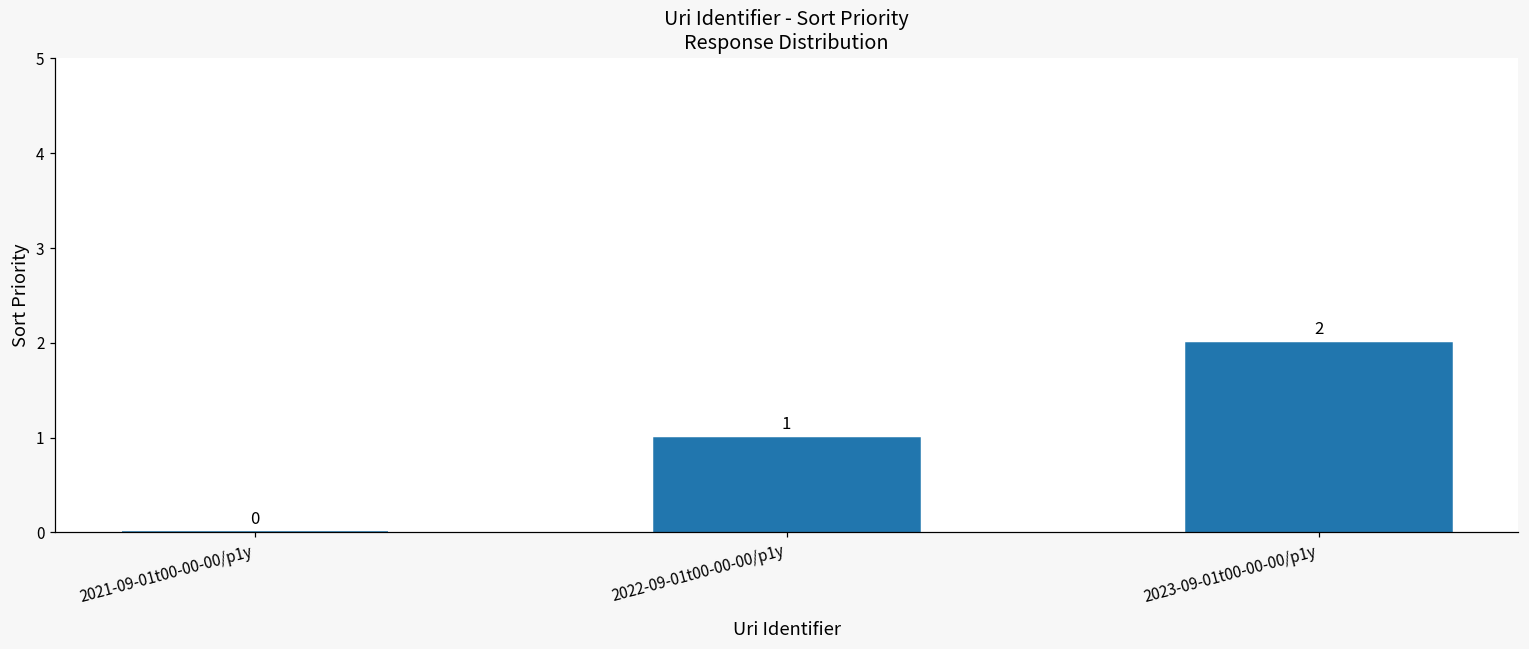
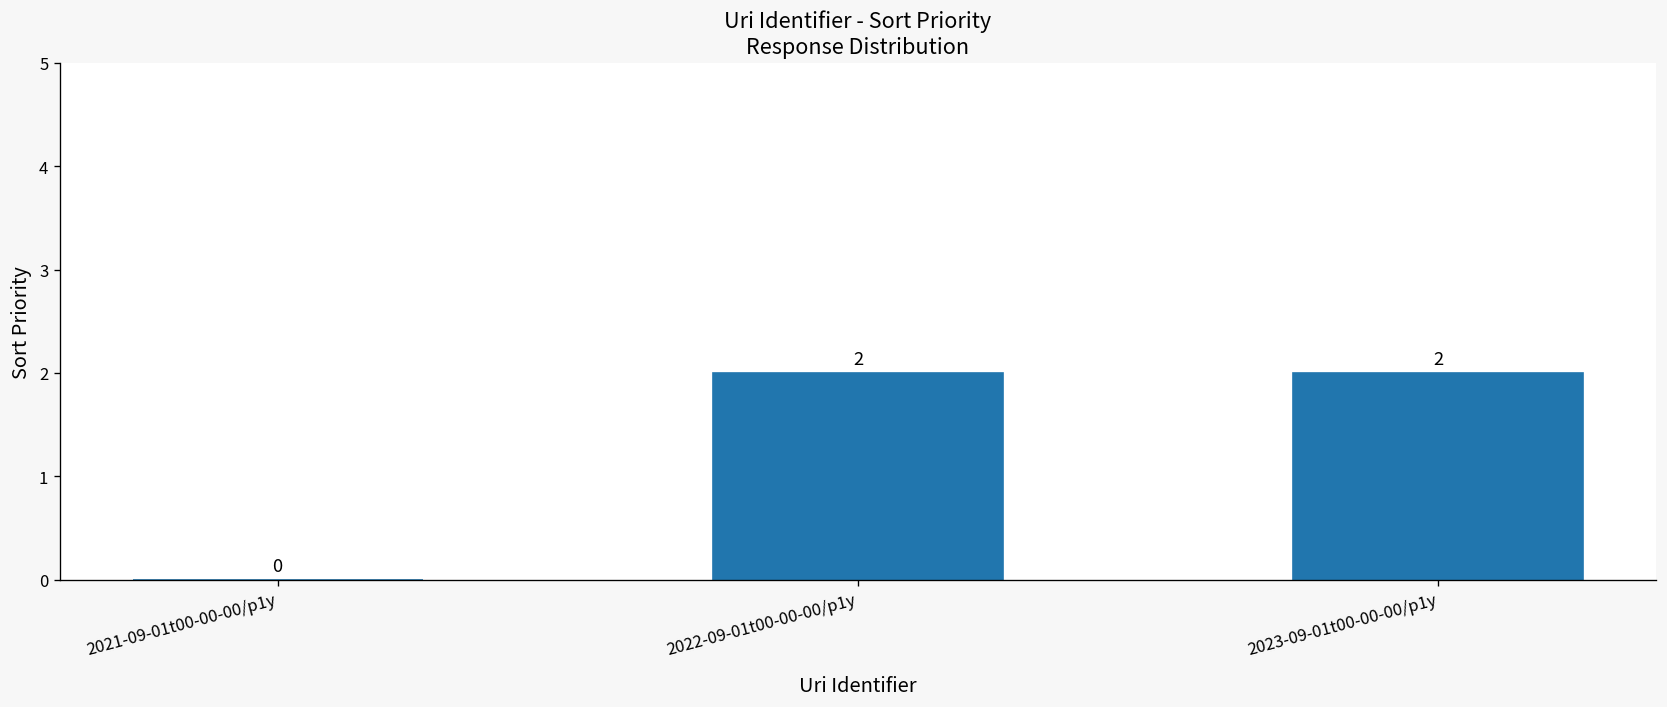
2022-09-01t00-00-00/p1y: 1 -> 2
